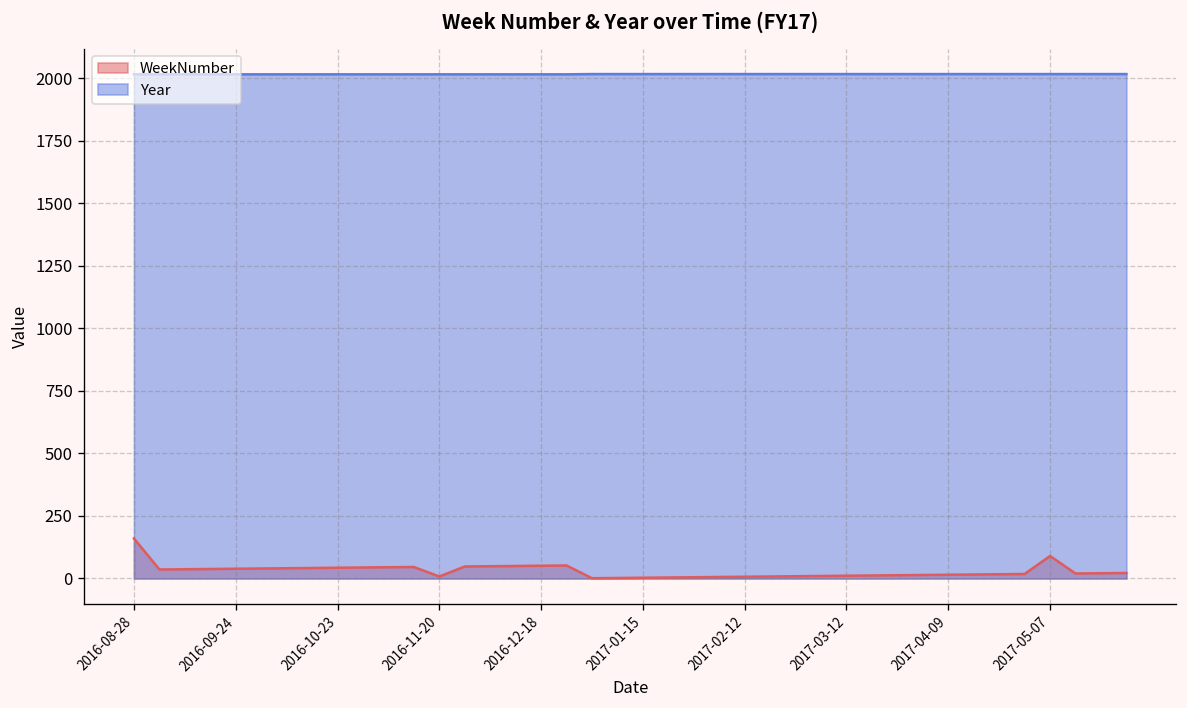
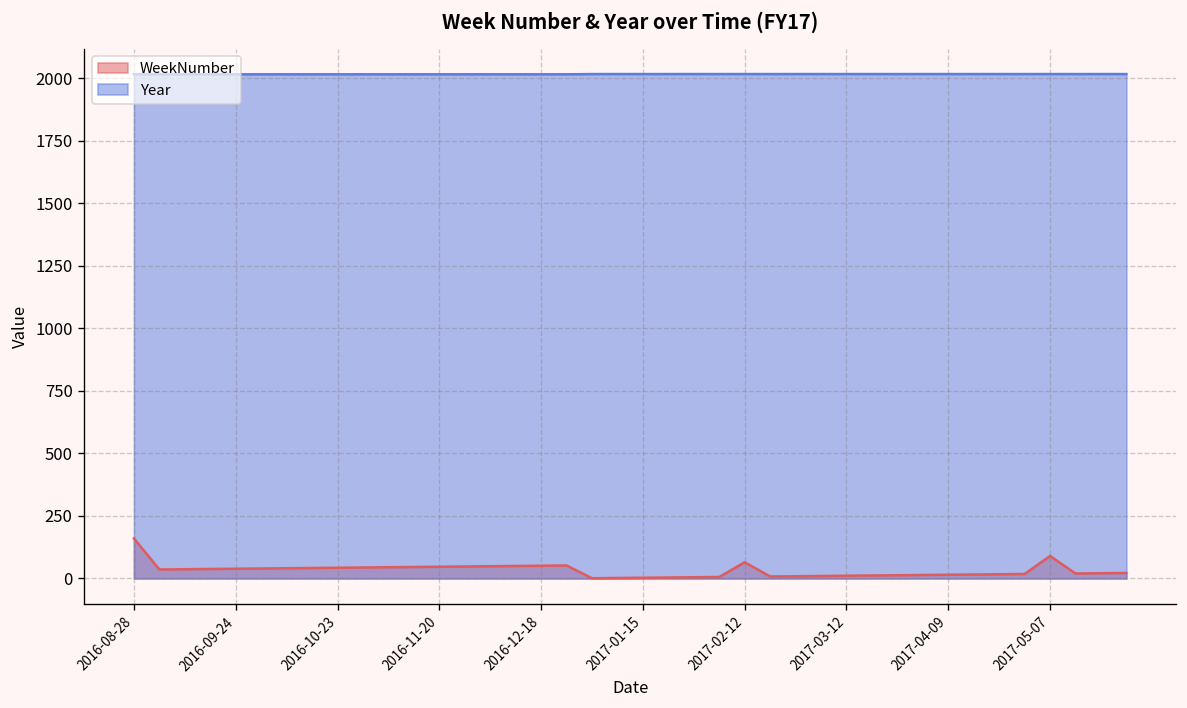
WeekNumber, 2016-11-20: 10 -> 50
WeekNumber, 2017-02-12: 10 -> 70
